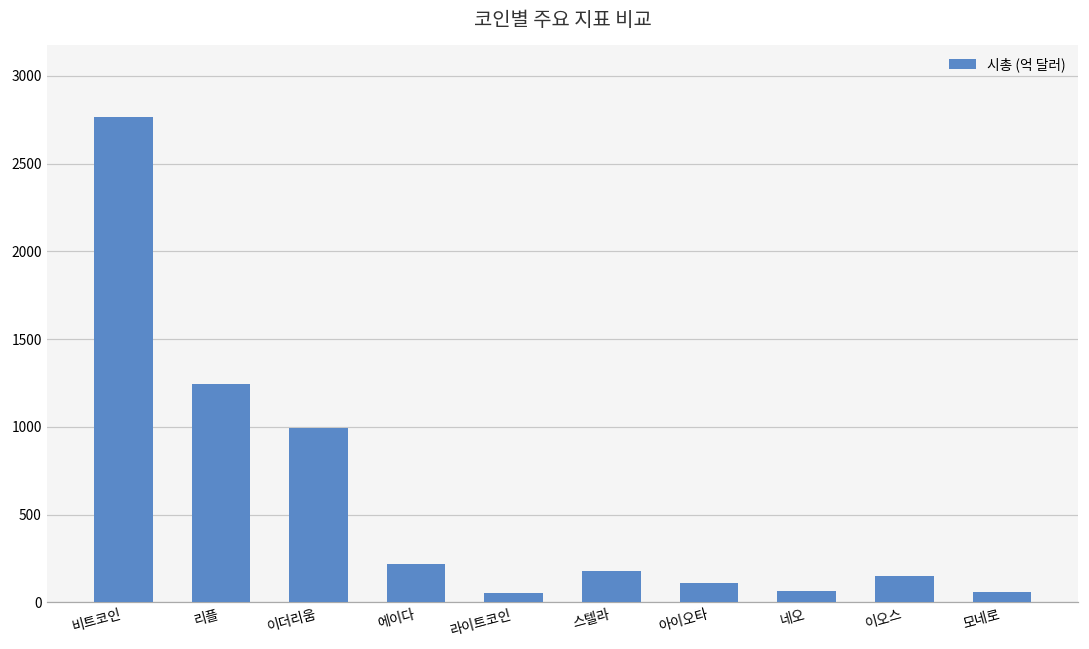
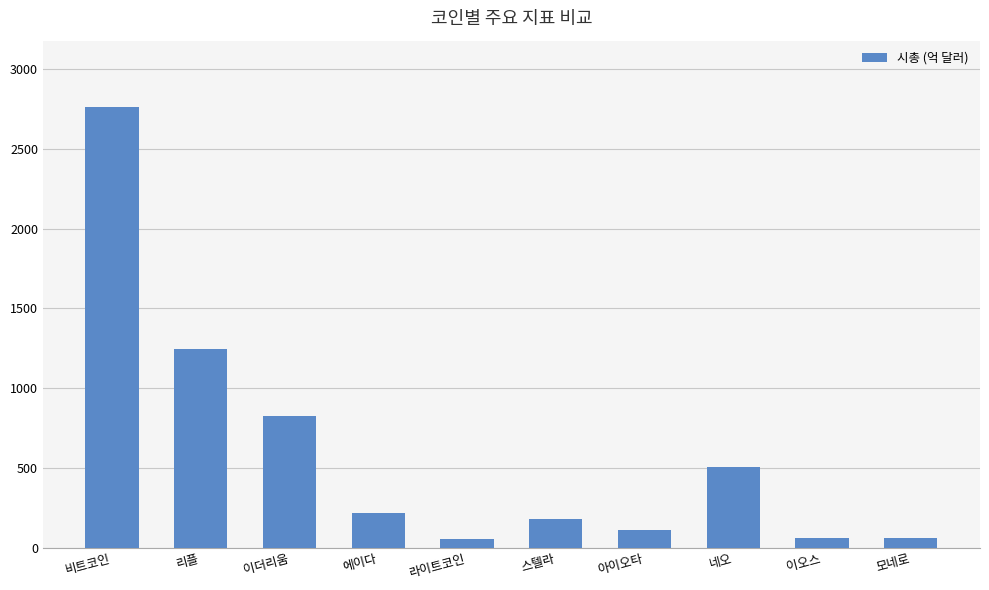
이더리움: 990 -> 830
네오: 70 -> 500
이오스: 150 -> 60
